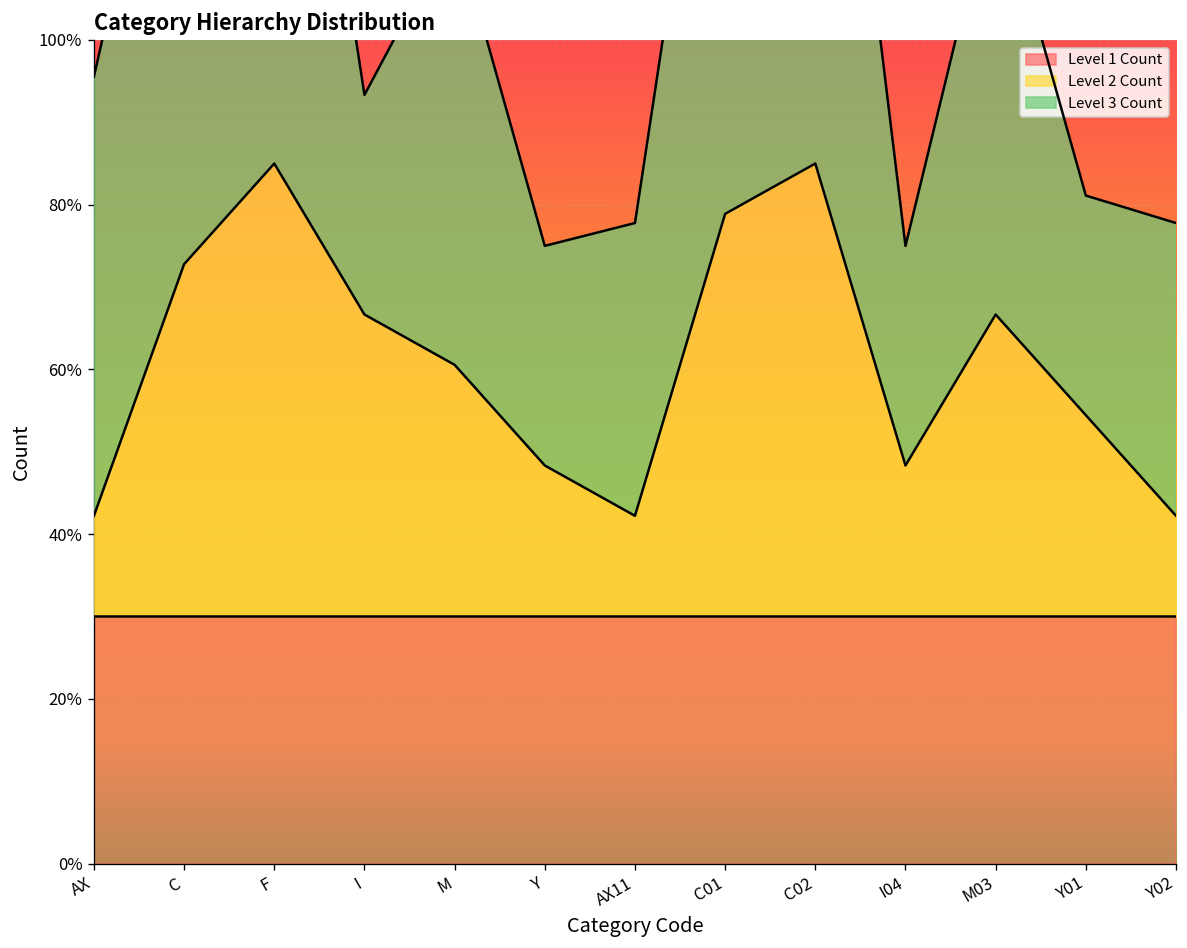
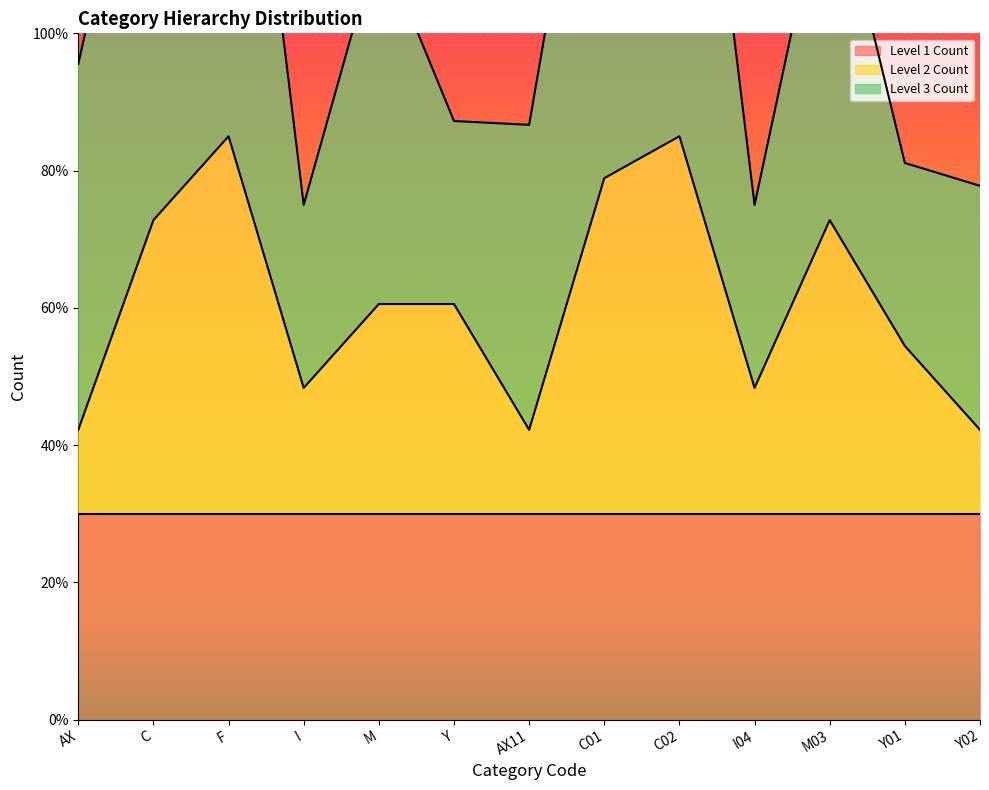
Level 2 Count, I: 67% -> 48%
Level 2 Count, Y: 48% -> 61%
Level 3 Count, AX11: 36% -> 44%
Level 2 Count, M03: 67% -> 73%
